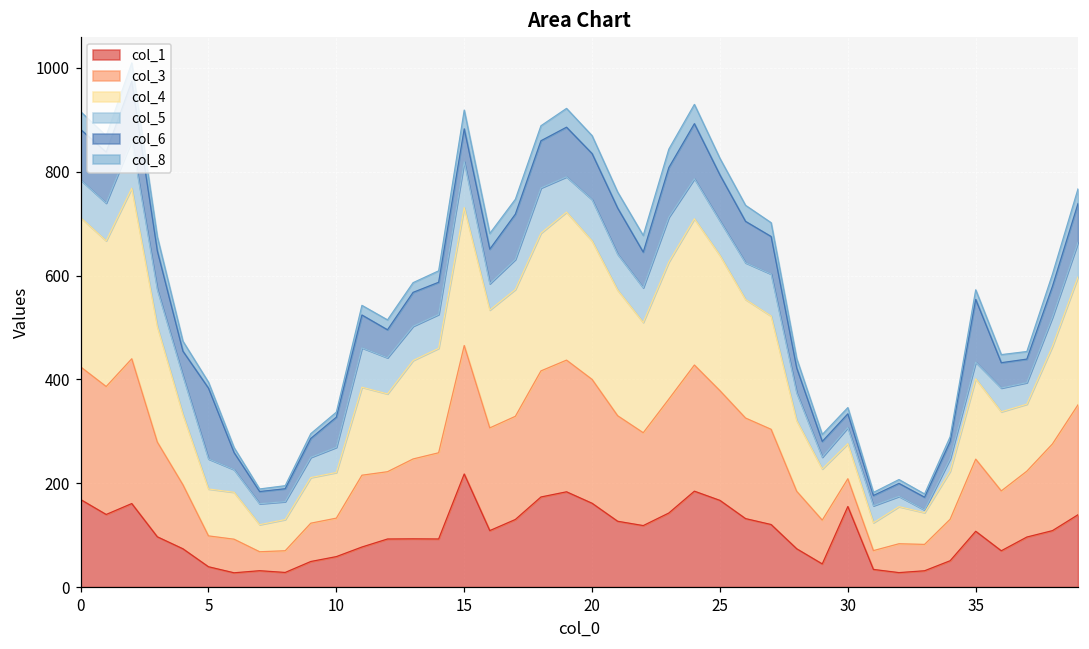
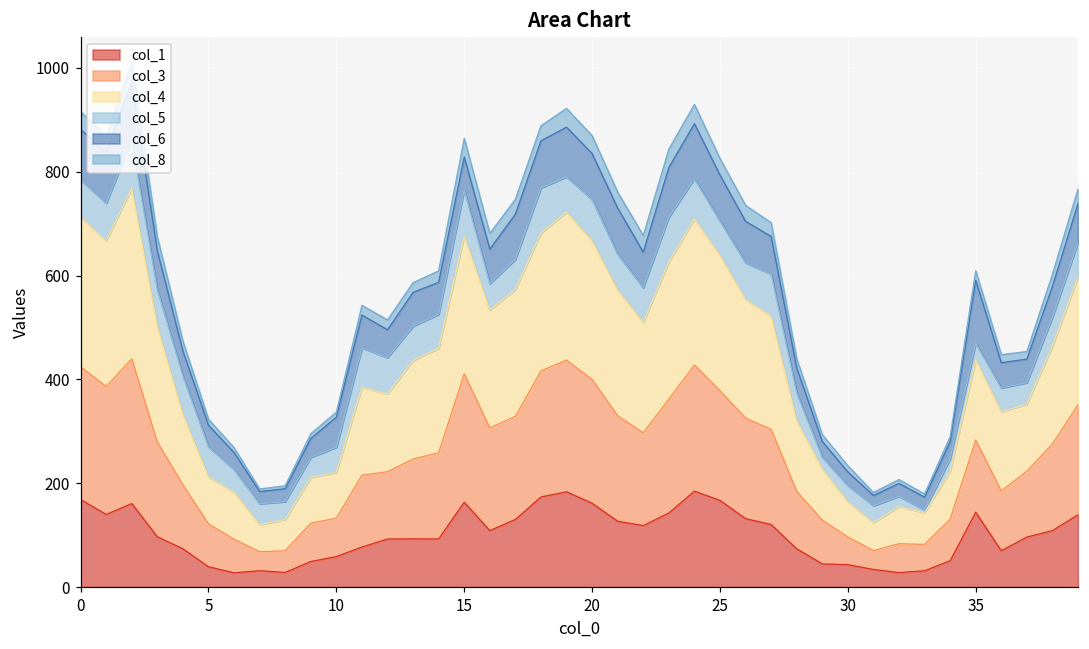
col_3, 5: 60 -> 80
col_6, 5: 140 -> 40
col_1, 15: 220 -> 160
col_1, 30: 160 -> 40
col_1, 35: 110 -> 140
